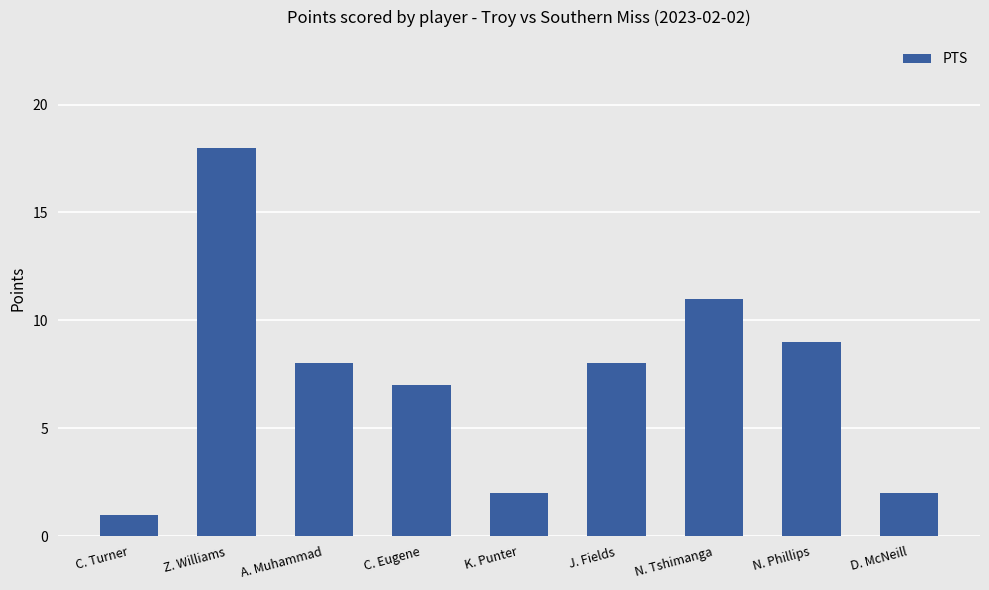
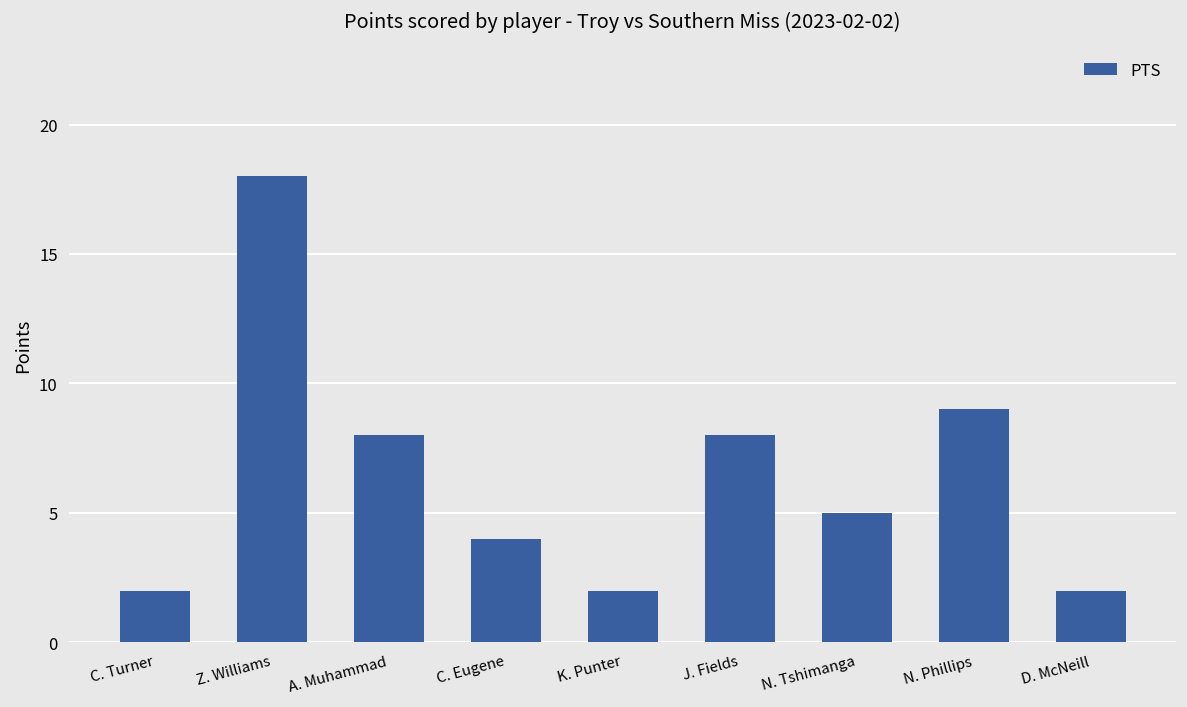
C. Turner: 1 -> 2
C. Eugene: 7 -> 4
N. Tshimanga: 11 -> 5
